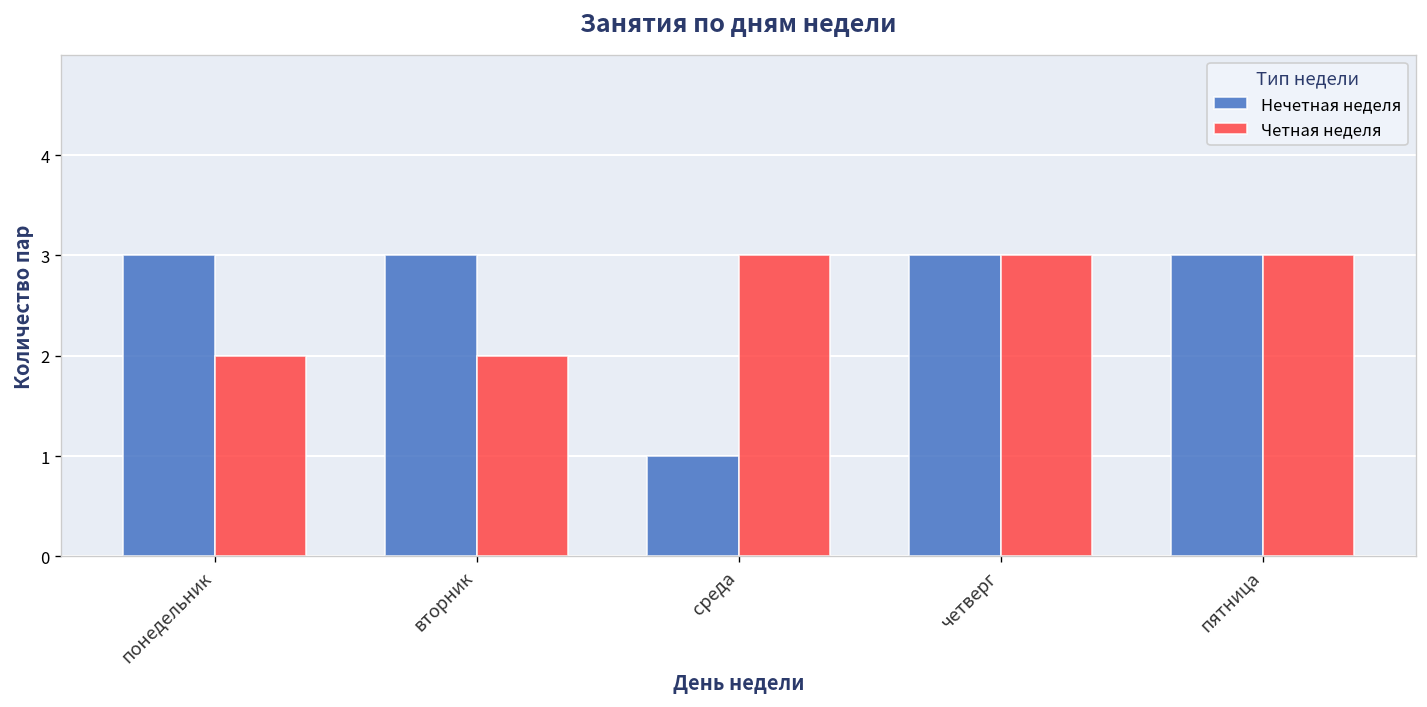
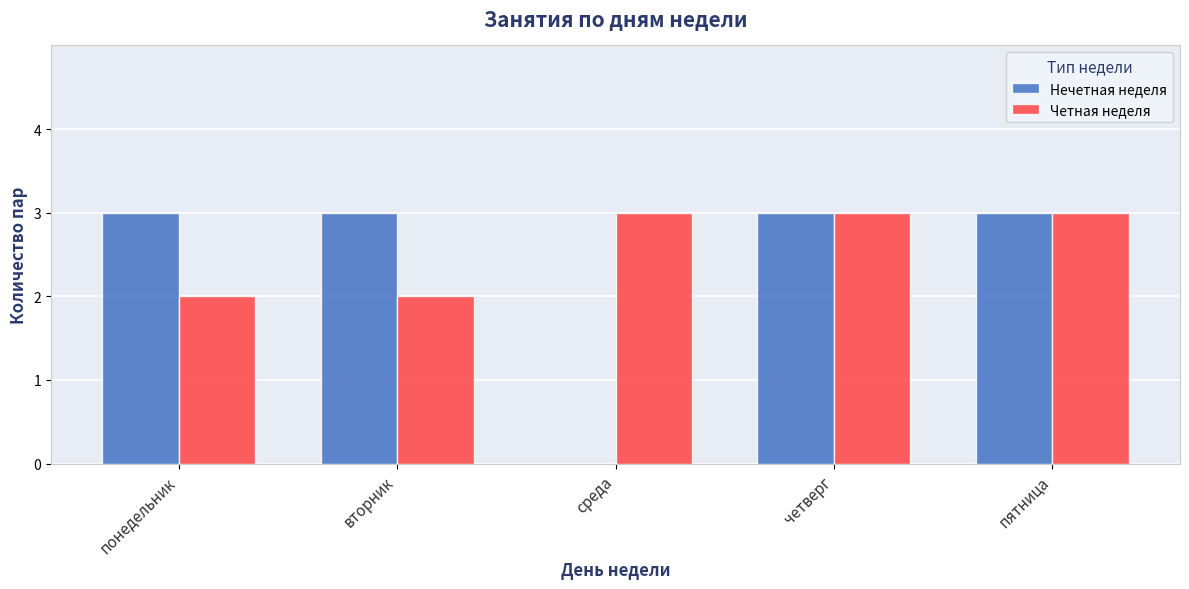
Нечетная неделя, среда: 1 -> 0
